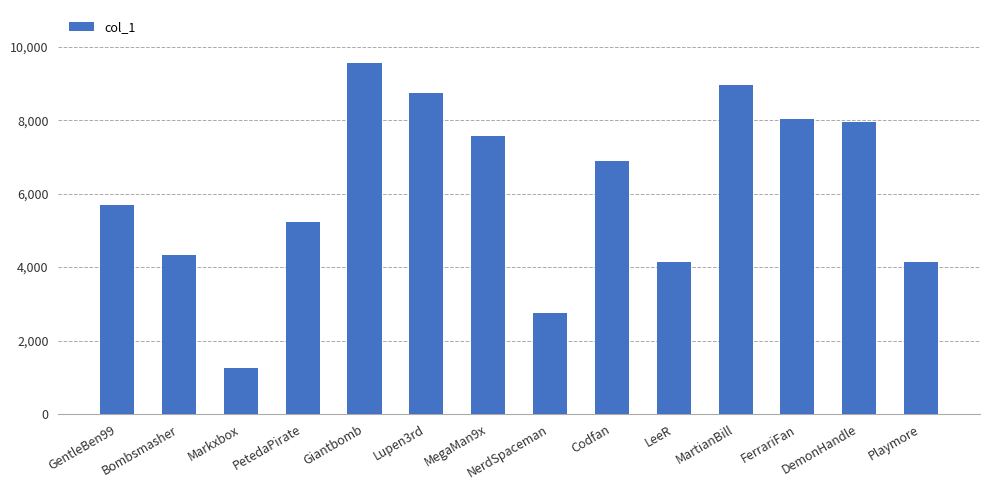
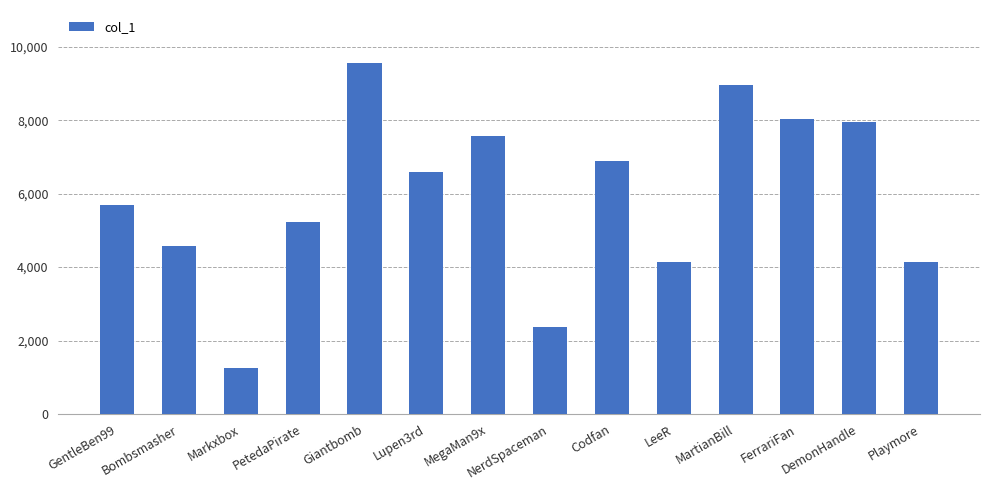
Bombsmasher: 4,300 -> 4,600
Lupen3rd: 8,700 -> 6,600
NerdSpaceman: 2,700 -> 2,400
